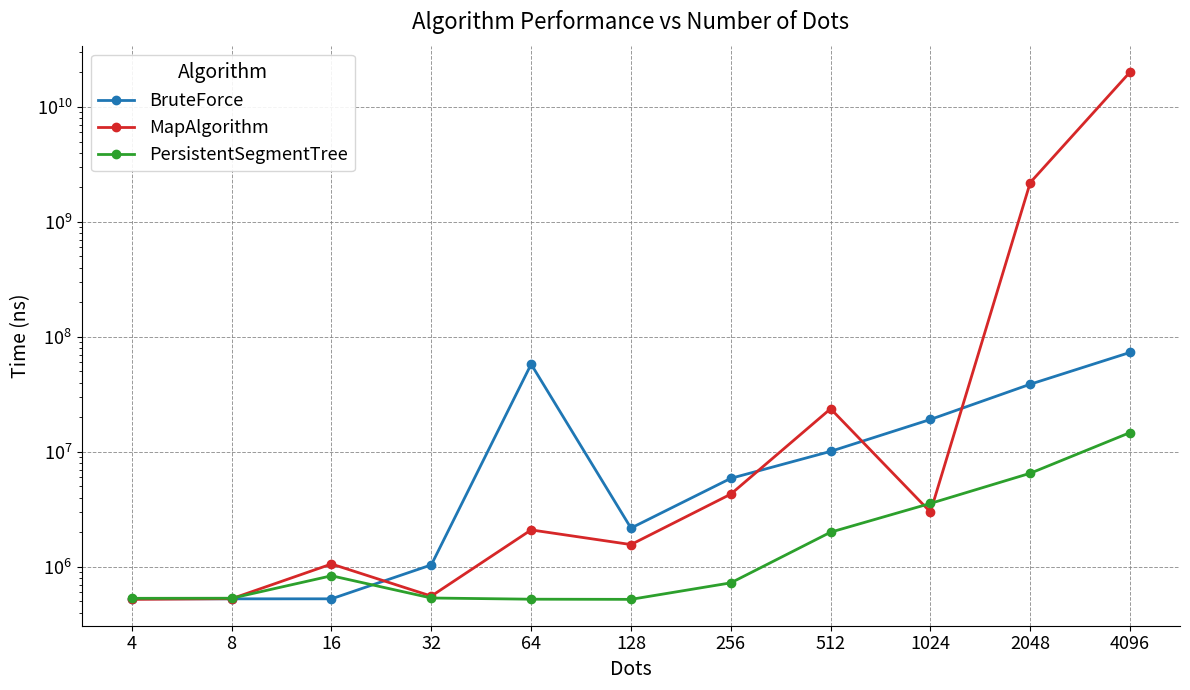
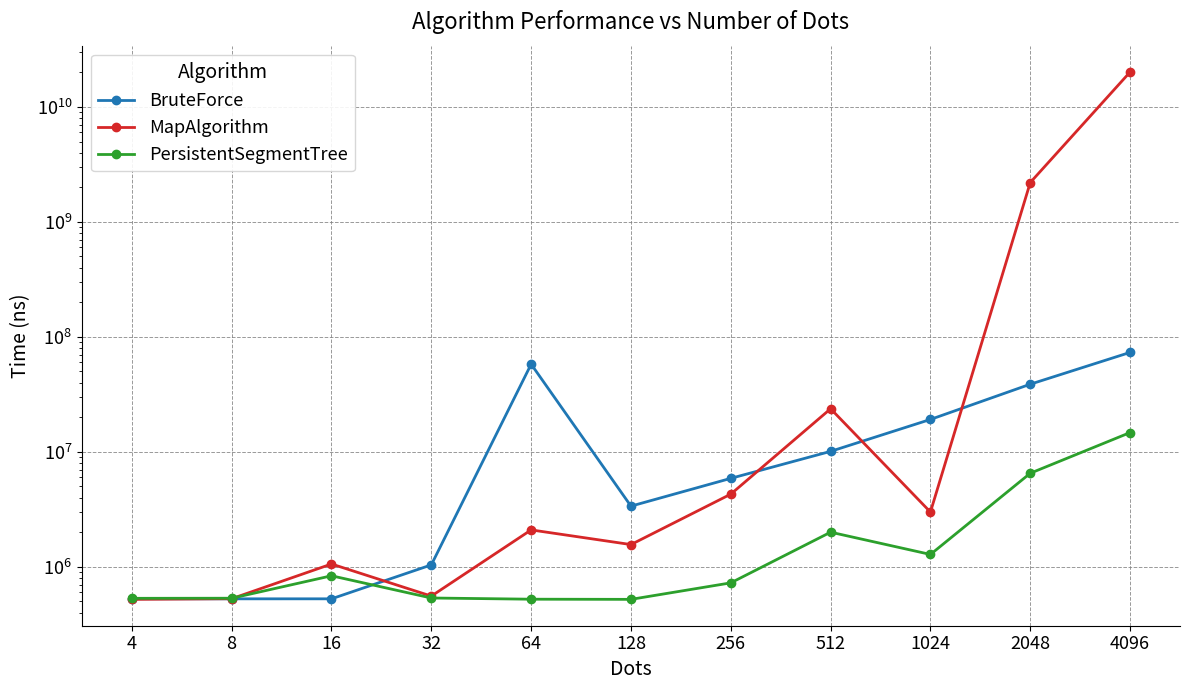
BruteForce, 128: 2200000 -> 3400000
PersistentSegmentTree, 1024: 3600000 -> 1300000
